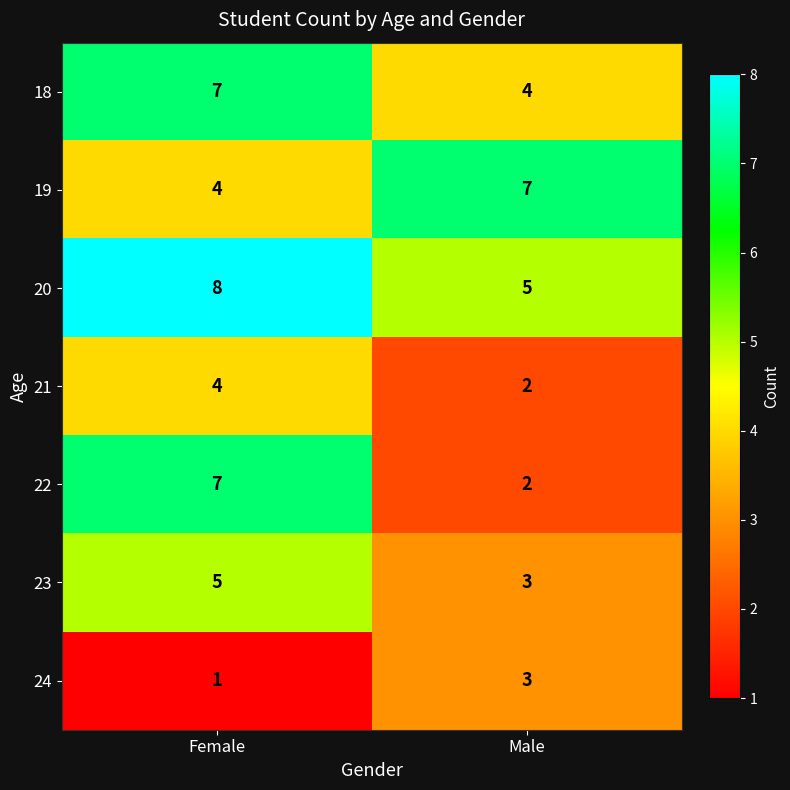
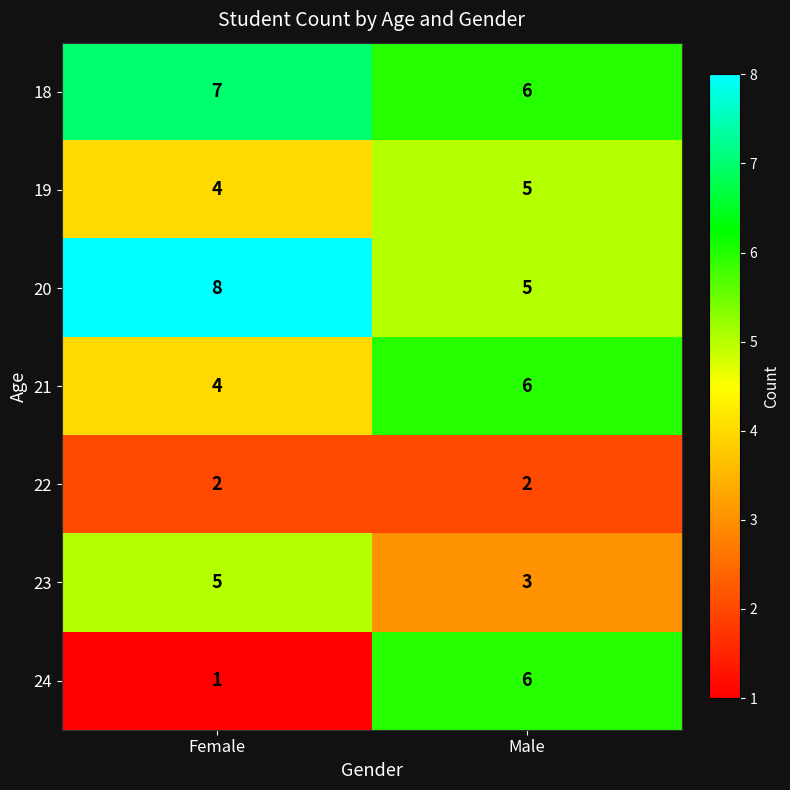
18, Male: 4 -> 6
19, Male: 7 -> 5
21, Male: 2 -> 6
22, Female: 7 -> 2
24, Male: 3 -> 6
